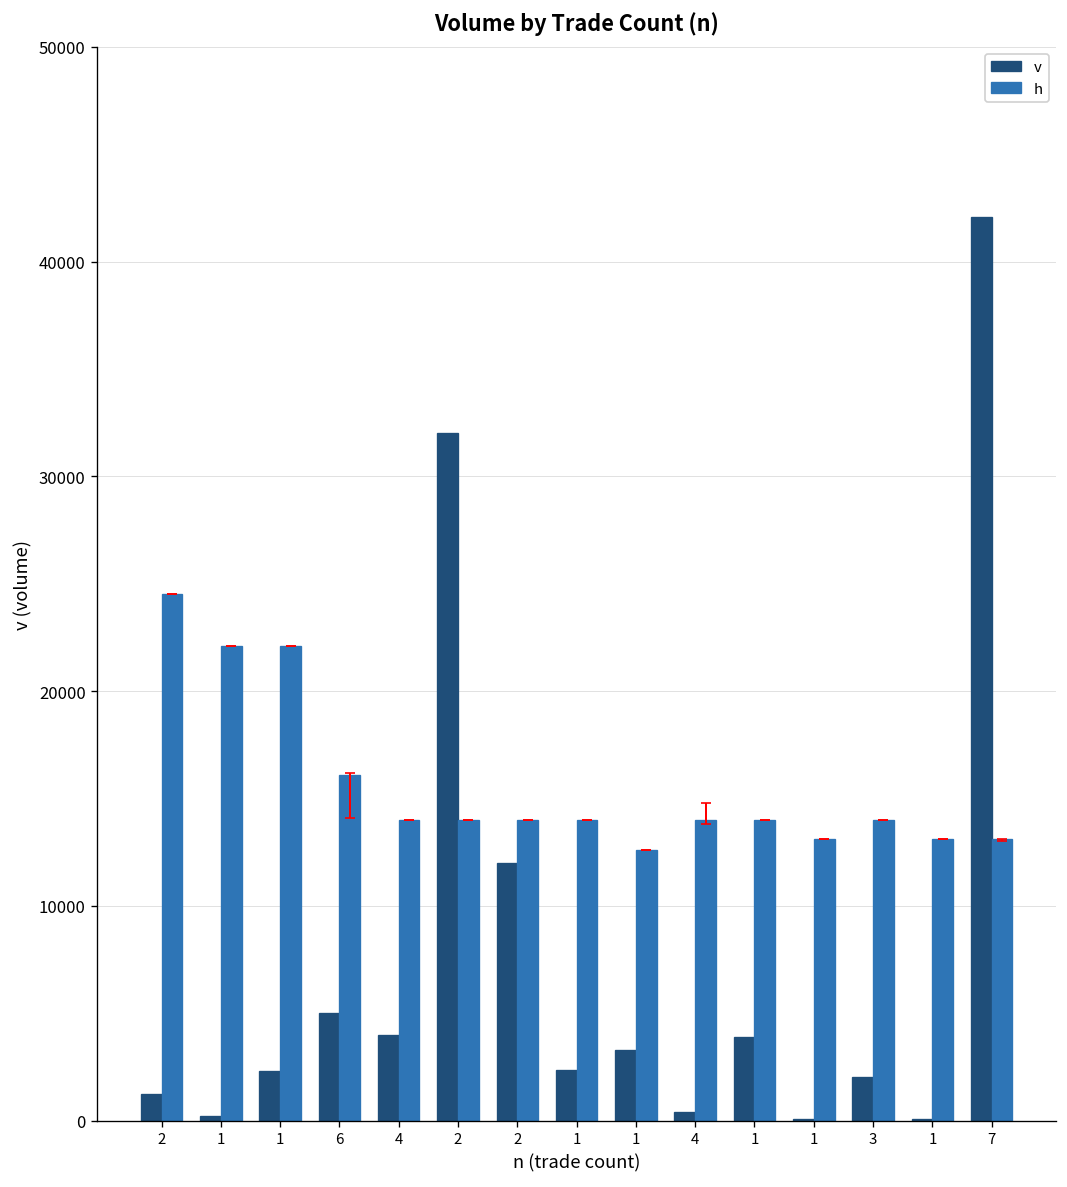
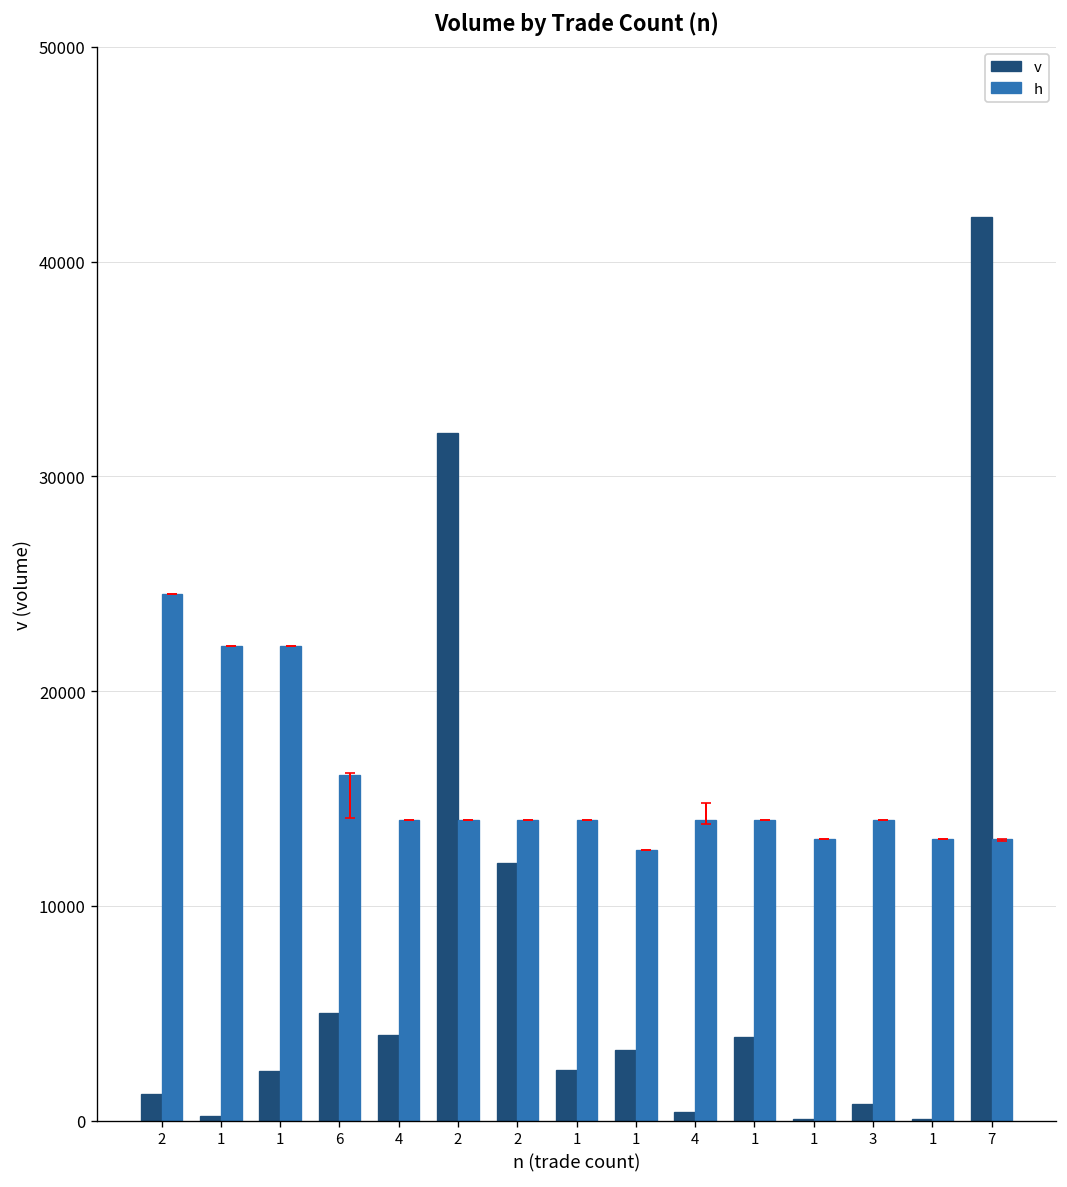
v, 3: 2000 -> 800
